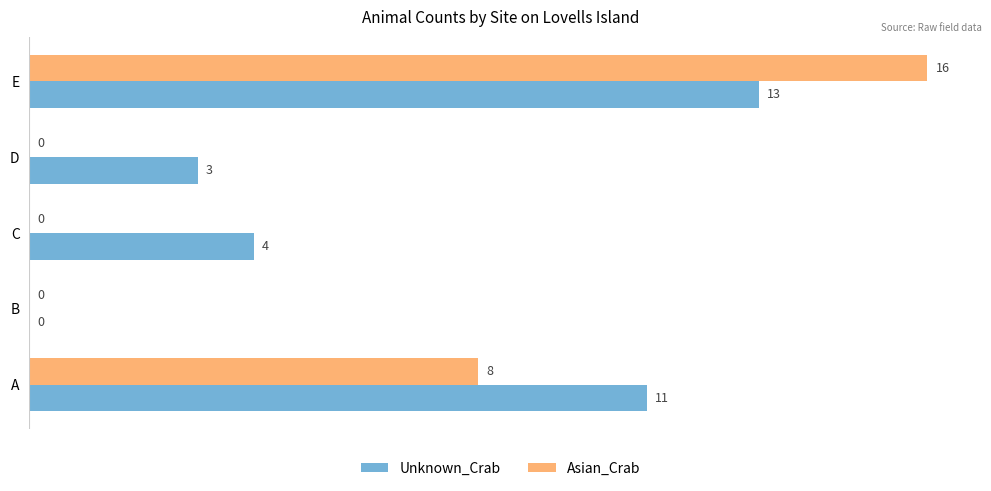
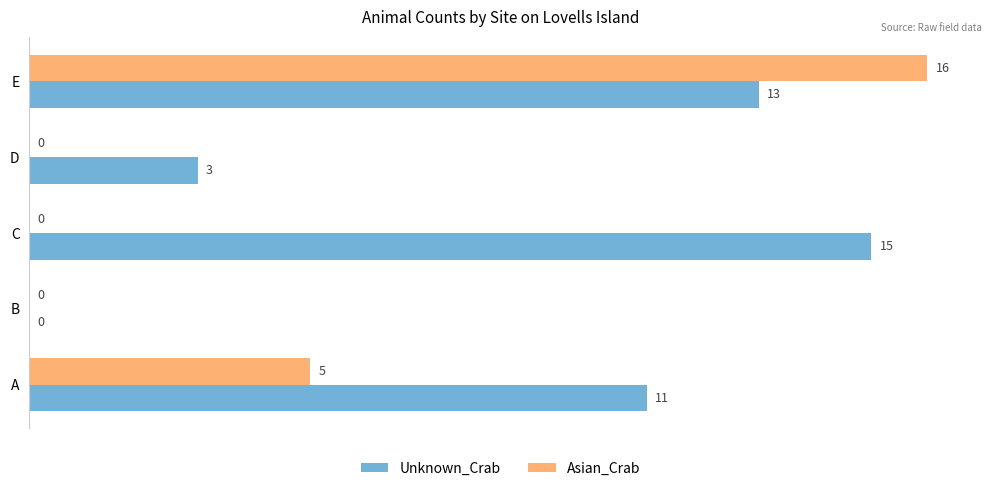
Unknown_Crab, C: 4 -> 15
Asian_Crab, A: 8 -> 5
